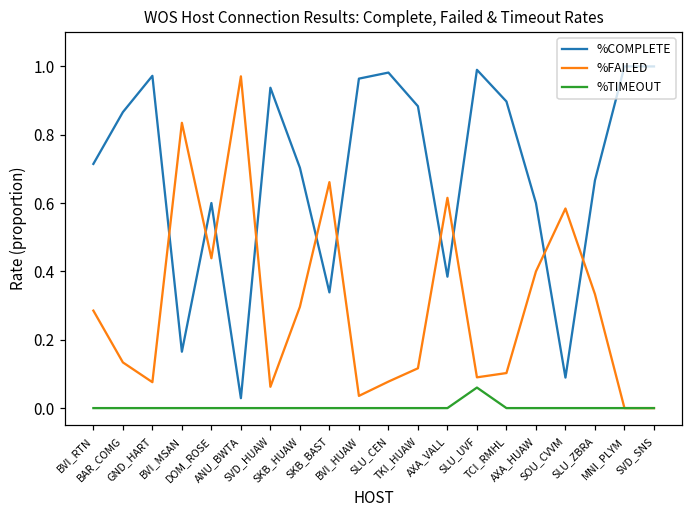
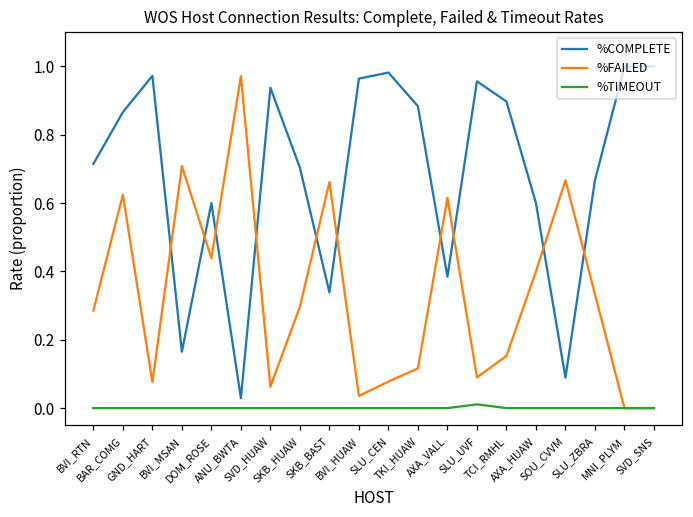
%FAILED, BAR_COMG: 0.13 -> 0.62
%FAILED, BVI_MSAN: 0.83 -> 0.71
%COMPLETE, SLU_UVF: 0.99 -> 0.96
%TIMEOUT, SLU_UVF: 0.06 -> 0.01
%FAILED, TCI_RMHL: 0.10 -> 0.15
%FAILED, SOU_CVVM: 0.58 -> 0.67
